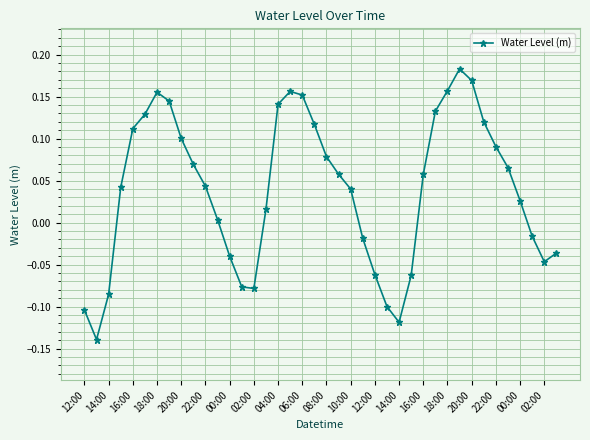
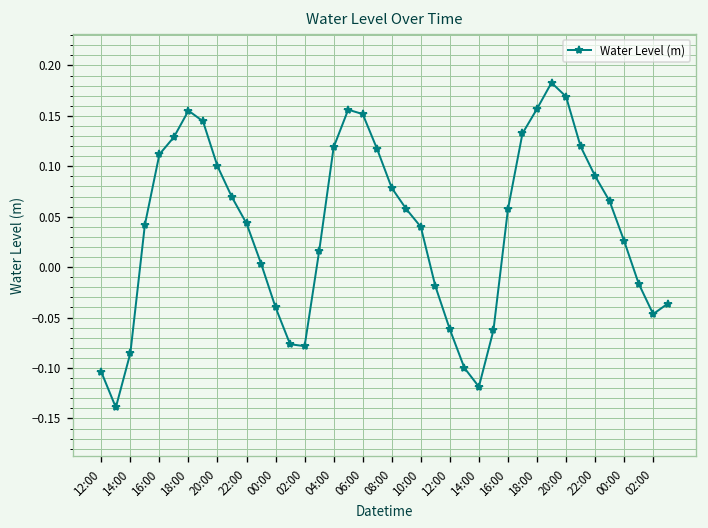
04:00: 0.14 -> 0.12
